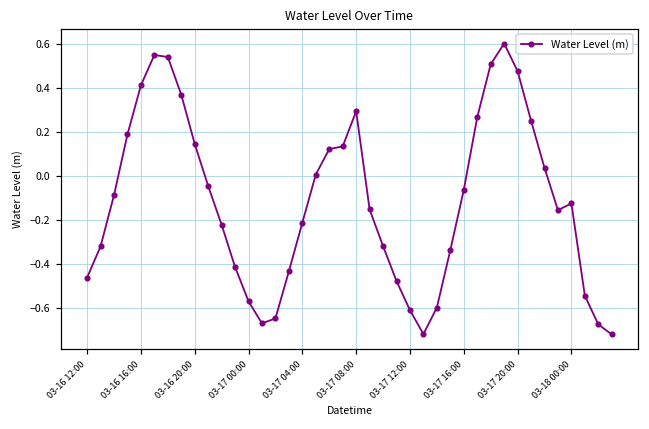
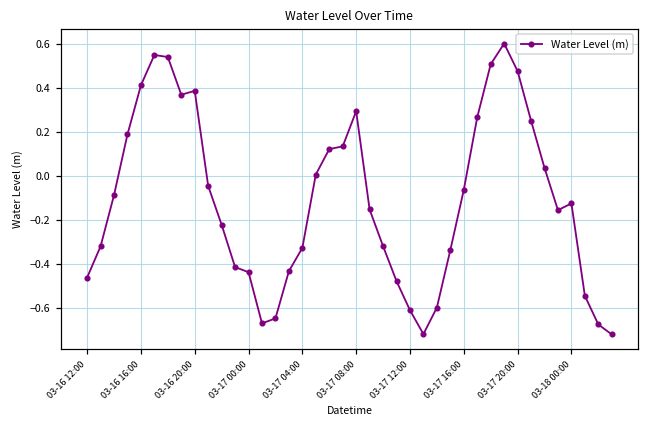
03-16 20:00: 0.14 -> 0.39
03-17 00:00: -0.57 -> -0.44
03-17 04:00: -0.21 -> -0.33
